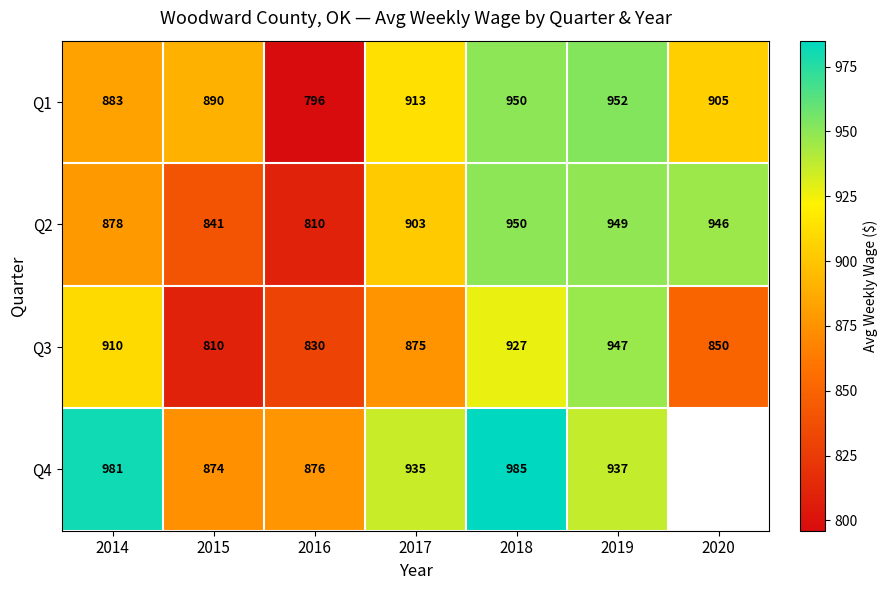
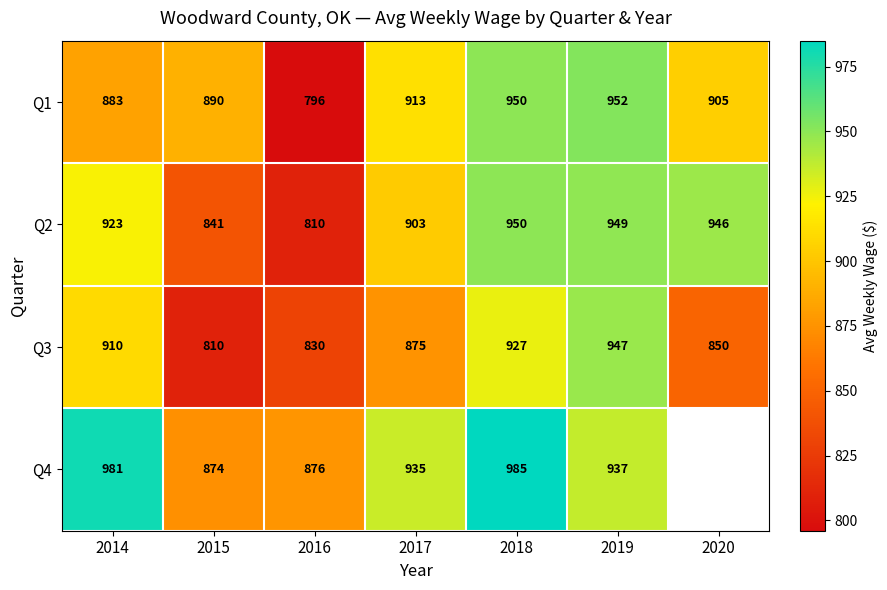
Q2, 2014: 878 -> 923
